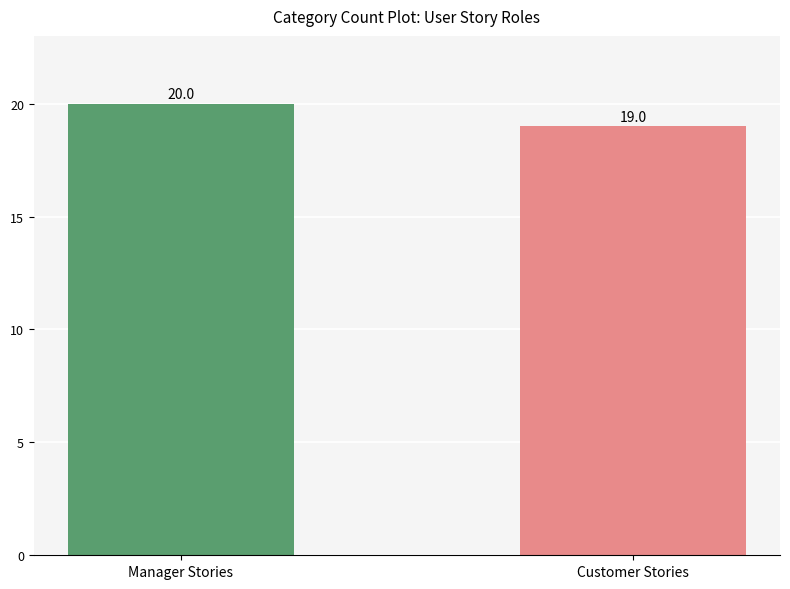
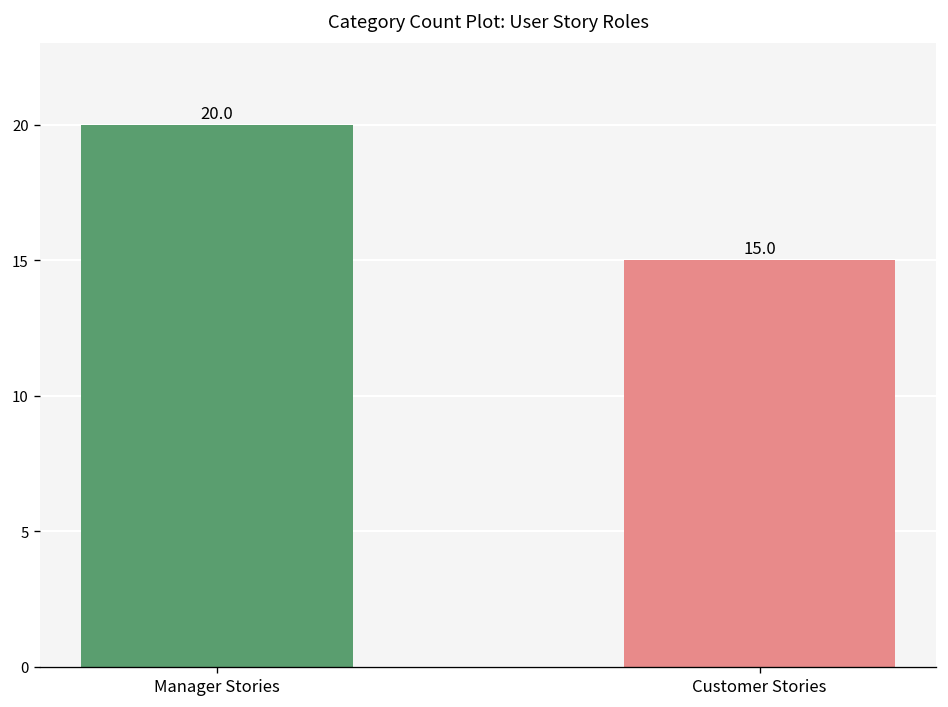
Customer Stories: 19.0 -> 15.0
